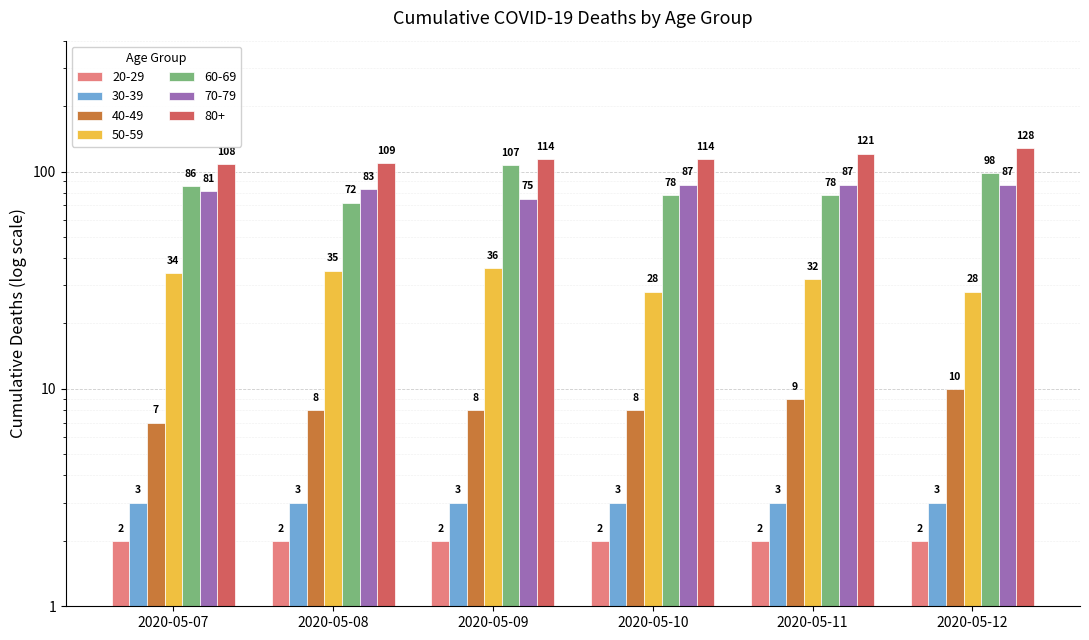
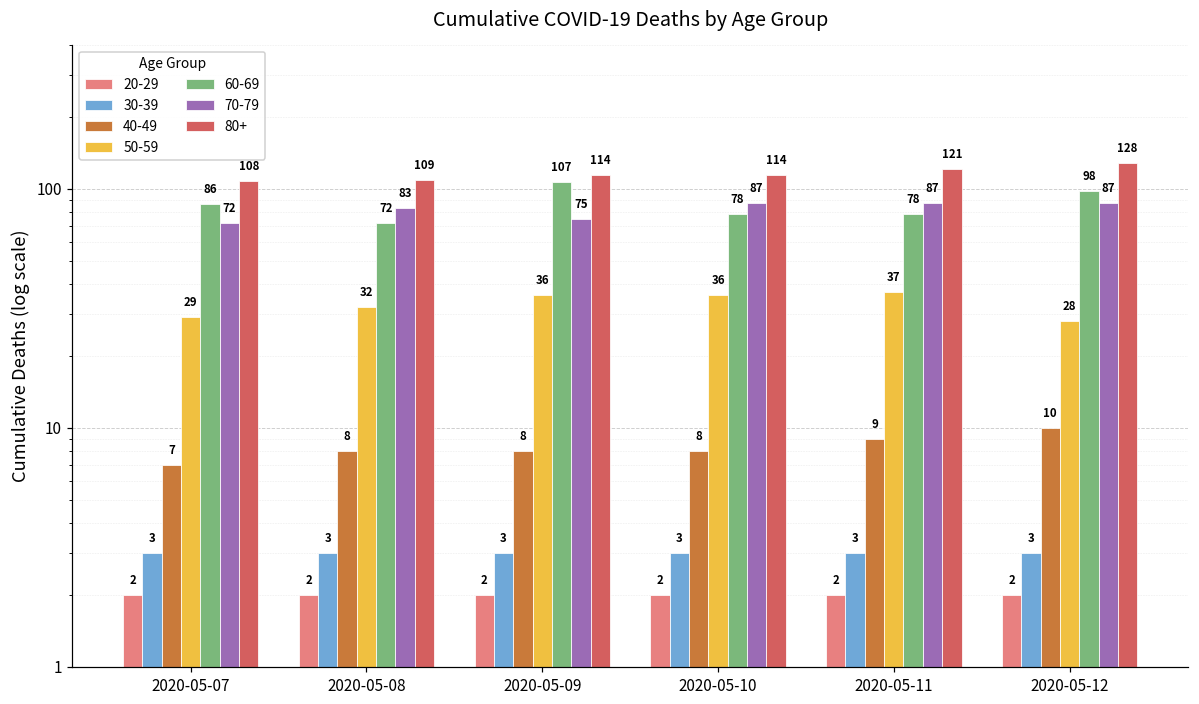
50-59, 2020-05-07: 34 -> 29
70-79, 2020-05-07: 81 -> 72
50-59, 2020-05-08: 35 -> 32
50-59, 2020-05-10: 28 -> 36
50-59, 2020-05-11: 32 -> 37
